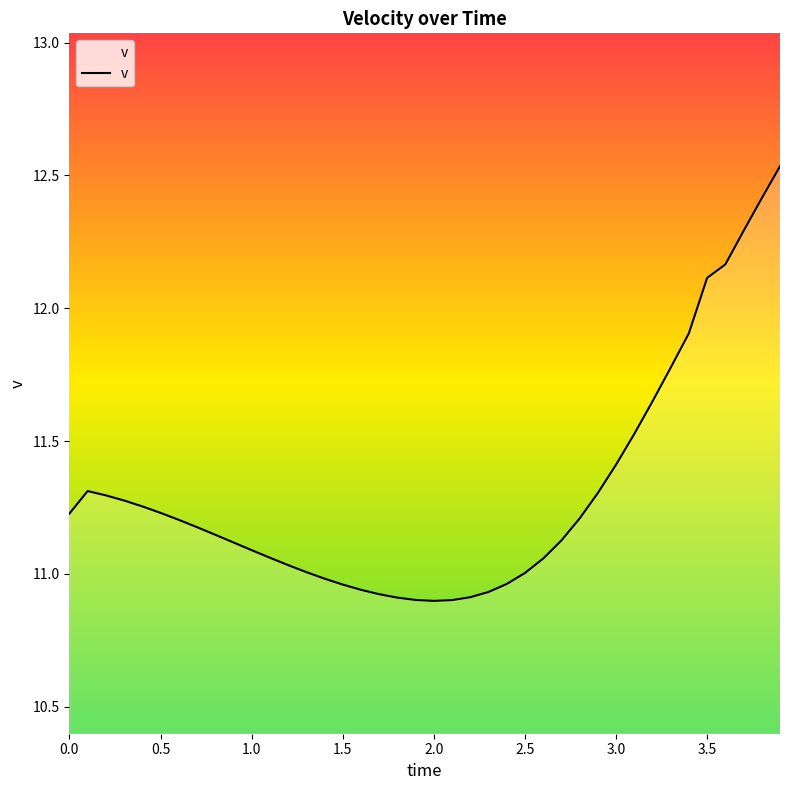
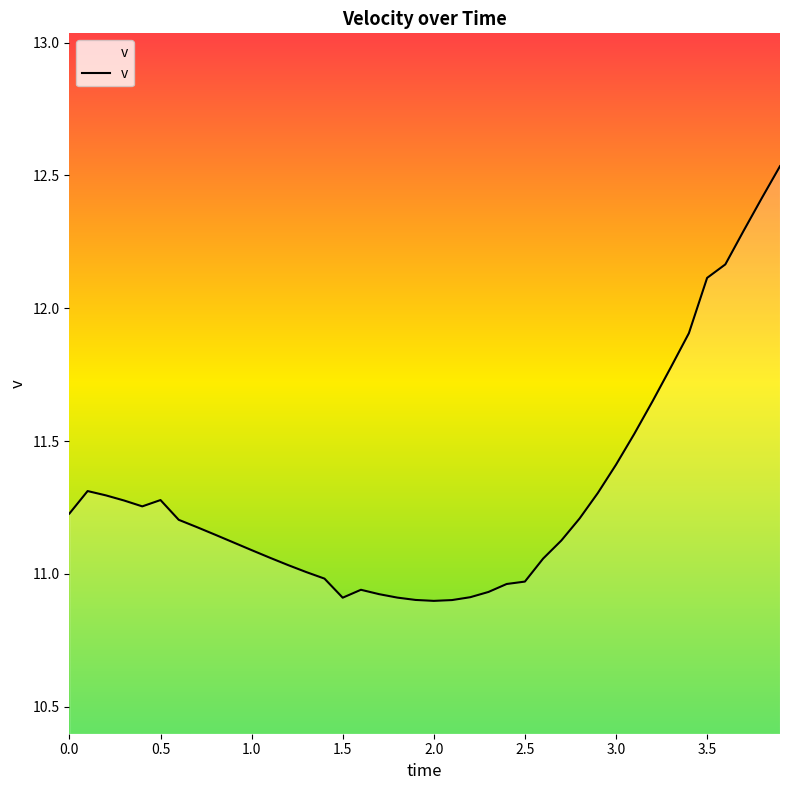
0.5: 11.23 -> 11.28
1.5: 10.96 -> 10.91
2.5: 11.00 -> 10.97
